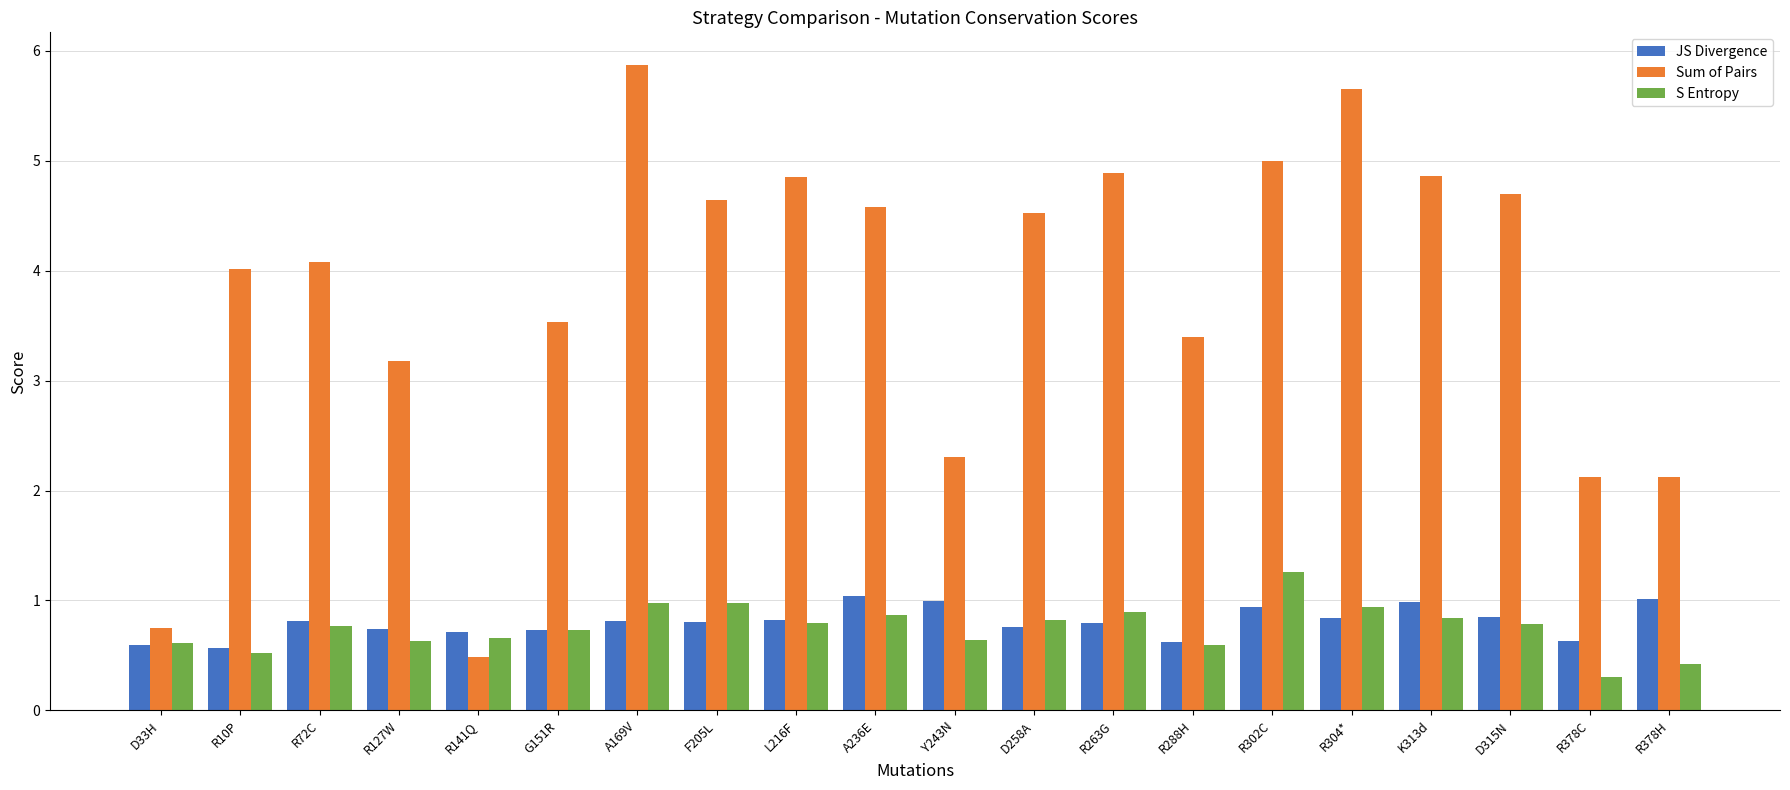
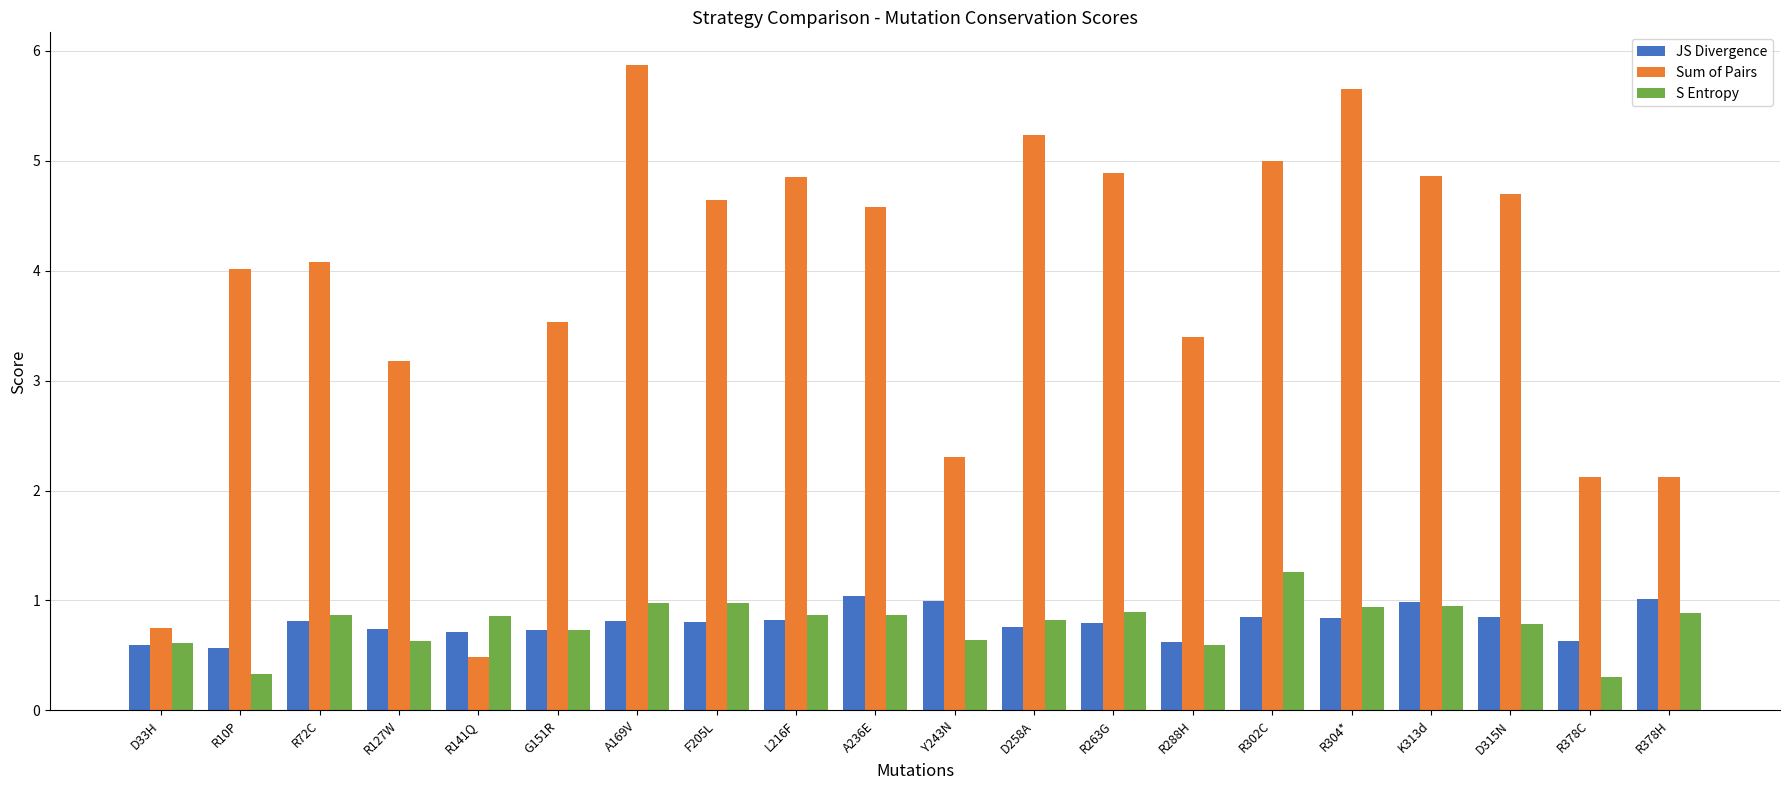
S Entropy, R10P: 0.53 -> 0.33
S Entropy, R72C: 0.77 -> 0.86
S Entropy, R141Q: 0.66 -> 0.86
S Entropy, L216F: 0.80 -> 0.87
Sum of Pairs, D258A: 4.52 -> 5.23
JS Divergence, R302C: 0.94 -> 0.85
S Entropy, K313d: 0.84 -> 0.95
S Entropy, R378H: 0.42 -> 0.89
